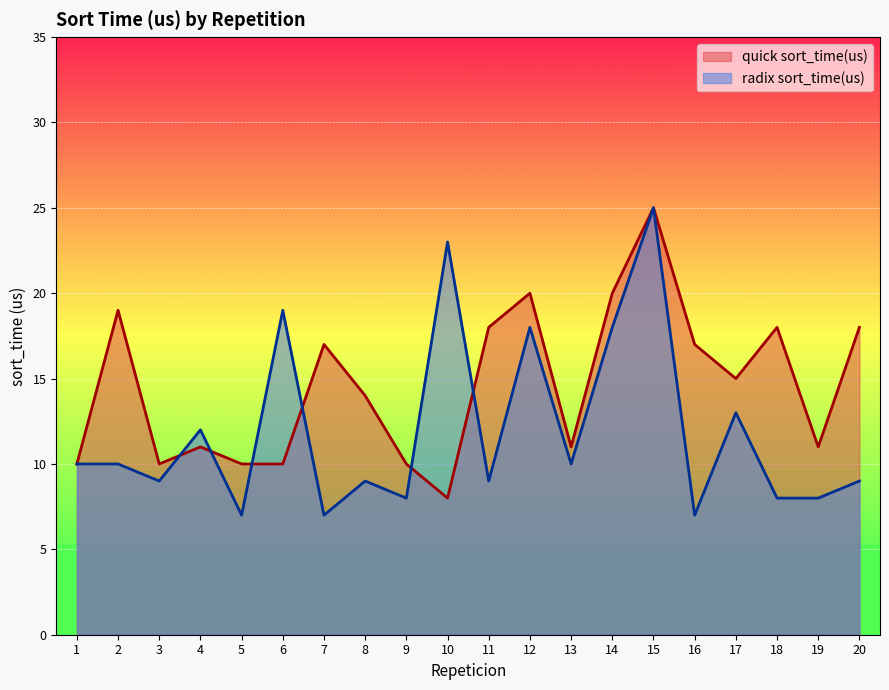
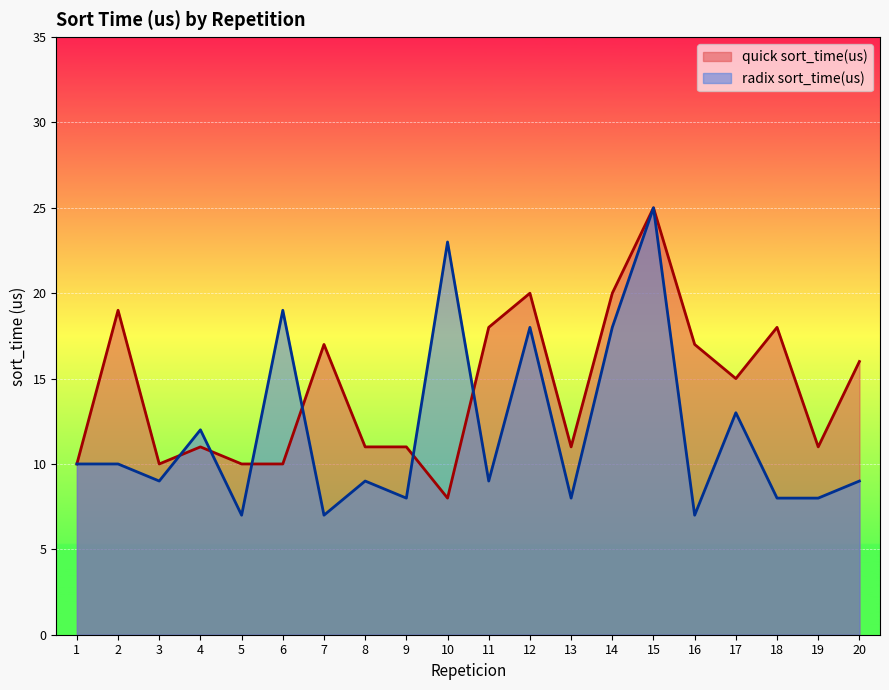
quick sort_time(us), 8: 14 -> 11
quick sort_time(us), 9: 10 -> 11
radix sort_time(us), 13: 10 -> 8
quick sort_time(us), 20: 18 -> 16
